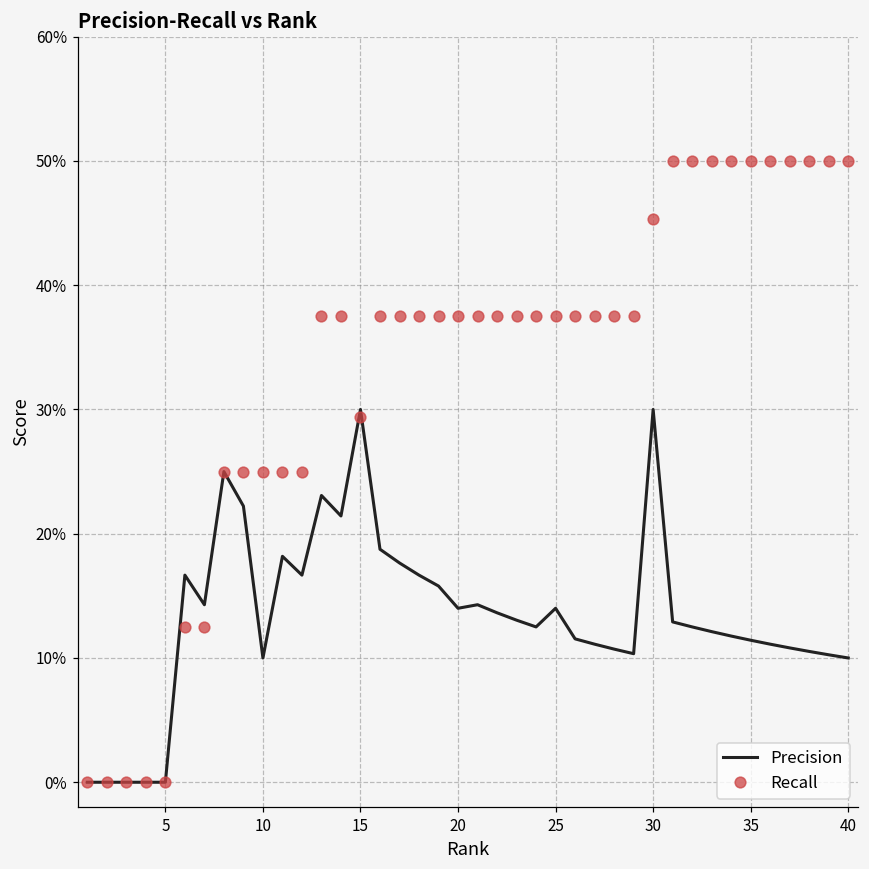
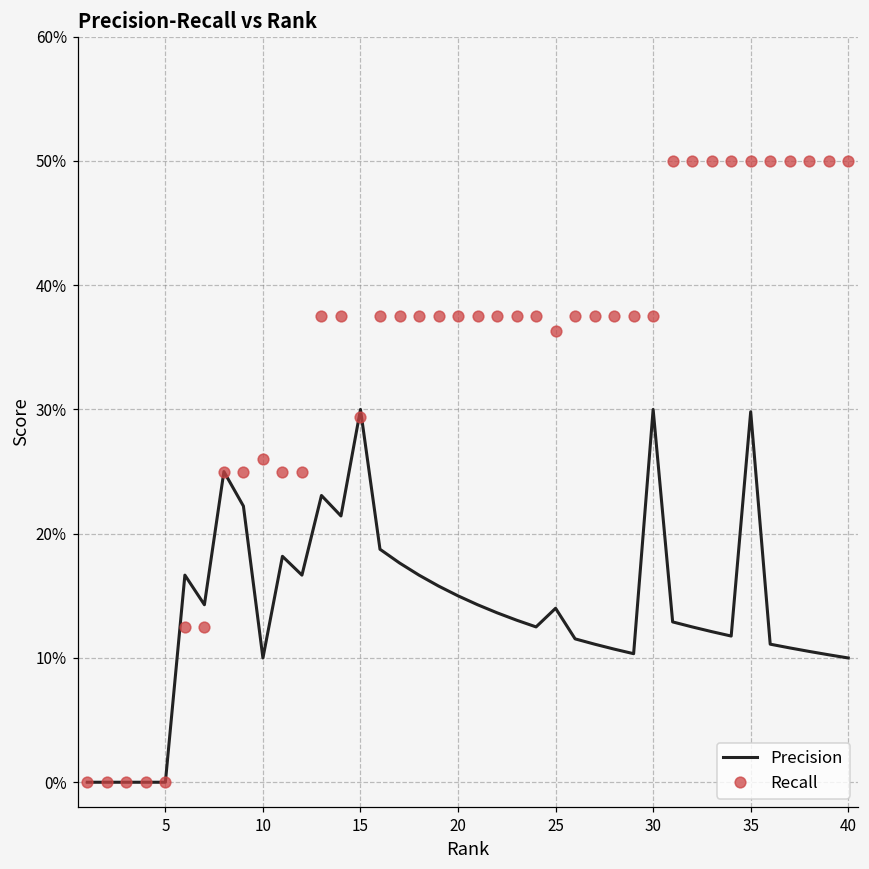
Recall, 10: 25.0% -> 26.0%
Precision, 20: 14.0% -> 15.0%
Recall, 25: 37.5% -> 36.3%
Recall, 30: 45.3% -> 37.5%
Precision, 35: 11.4% -> 29.8%
